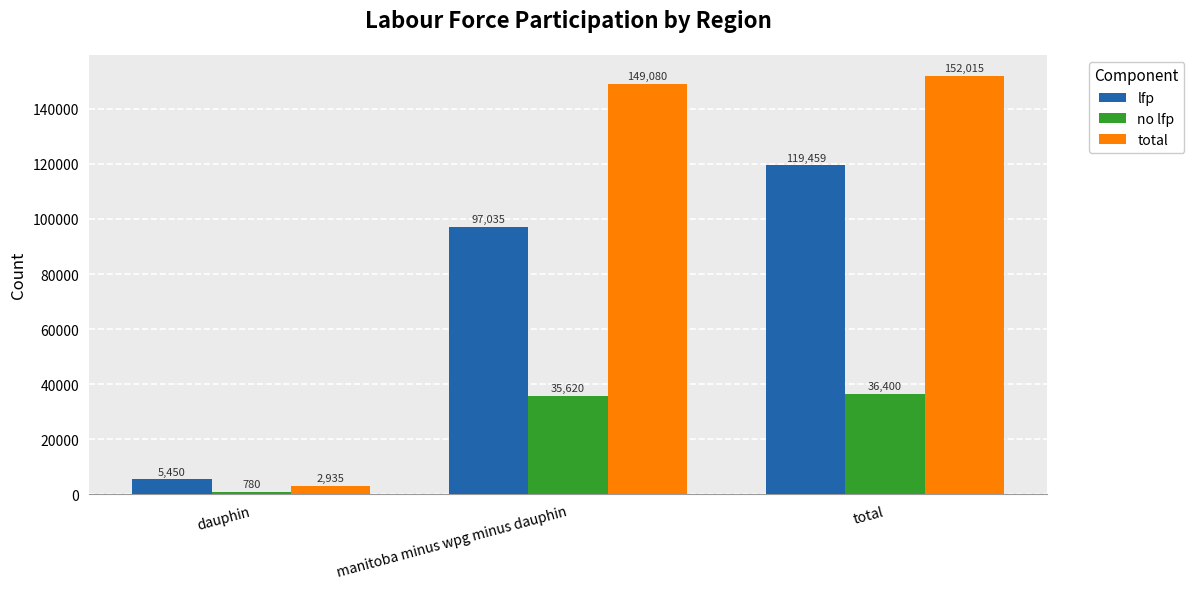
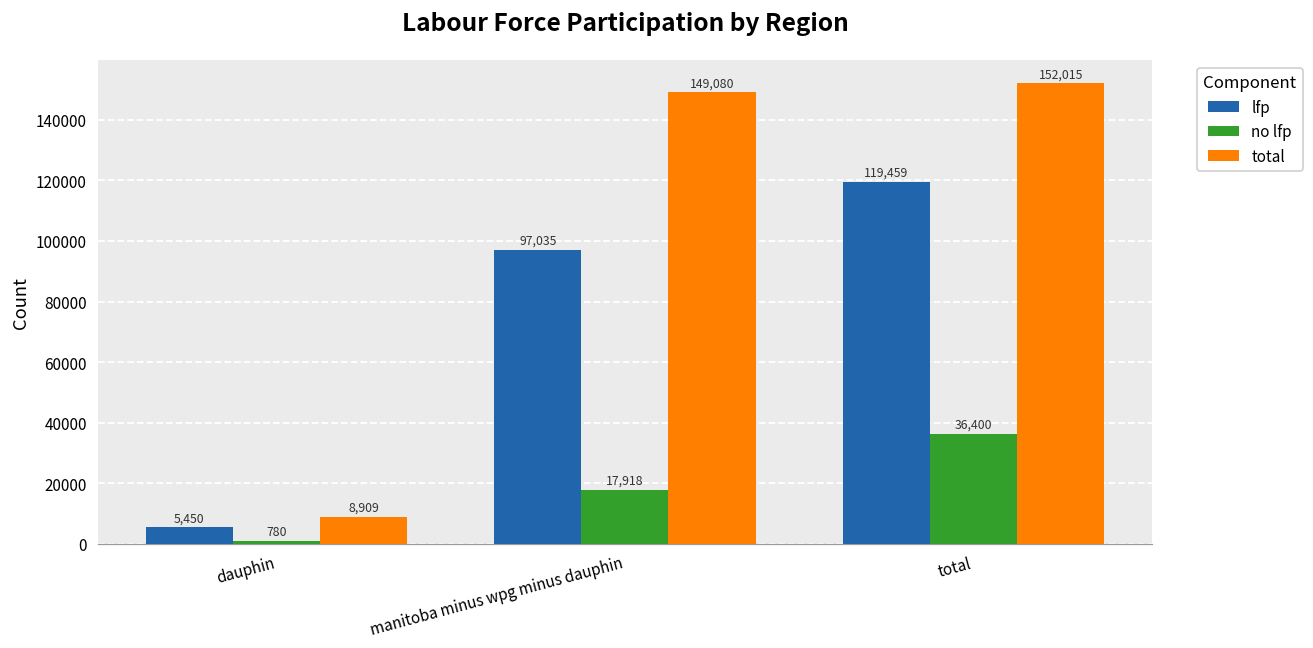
total, dauphin: 2,935 -> 8,909
no lfp, manitoba minus wpg minus dauphin: 35,620 -> 17,918
